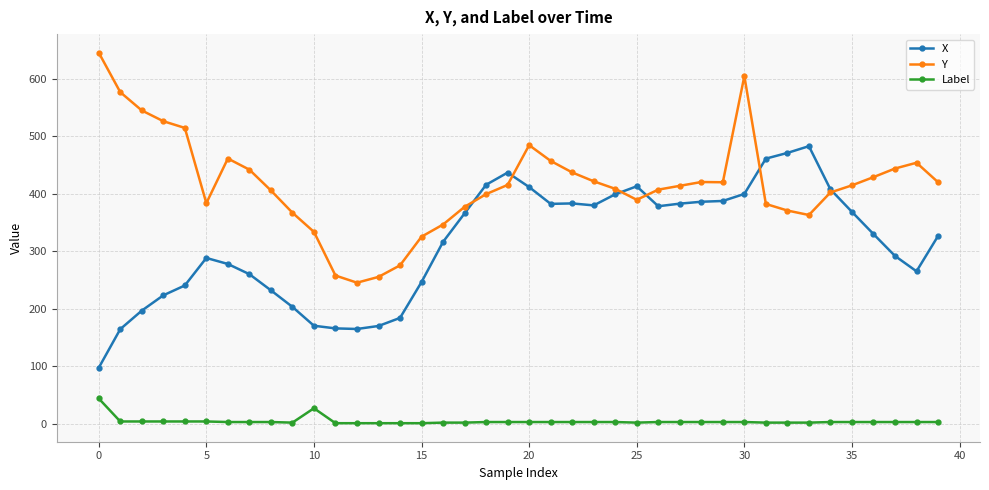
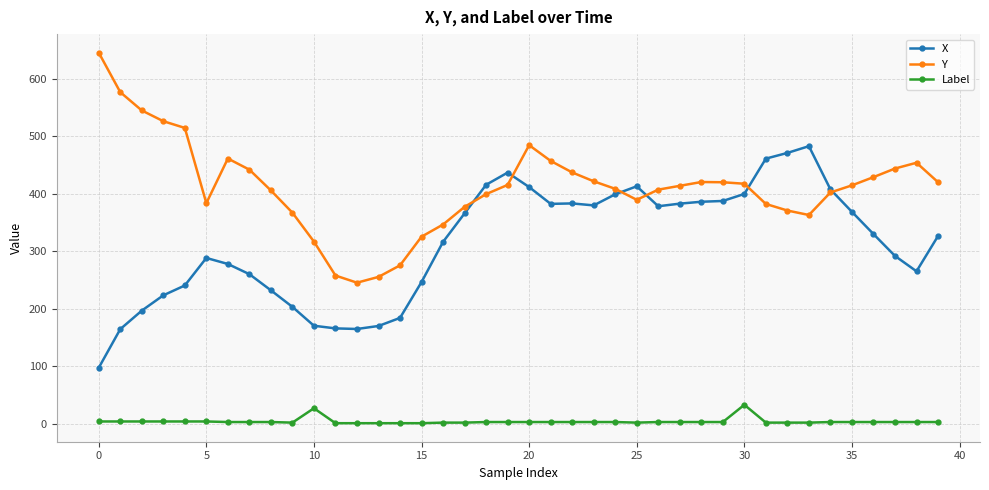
Label, 0: 40 -> 0
Y, 10: 330 -> 320
Y, 30: 600 -> 420
Label, 30: 0 -> 30
